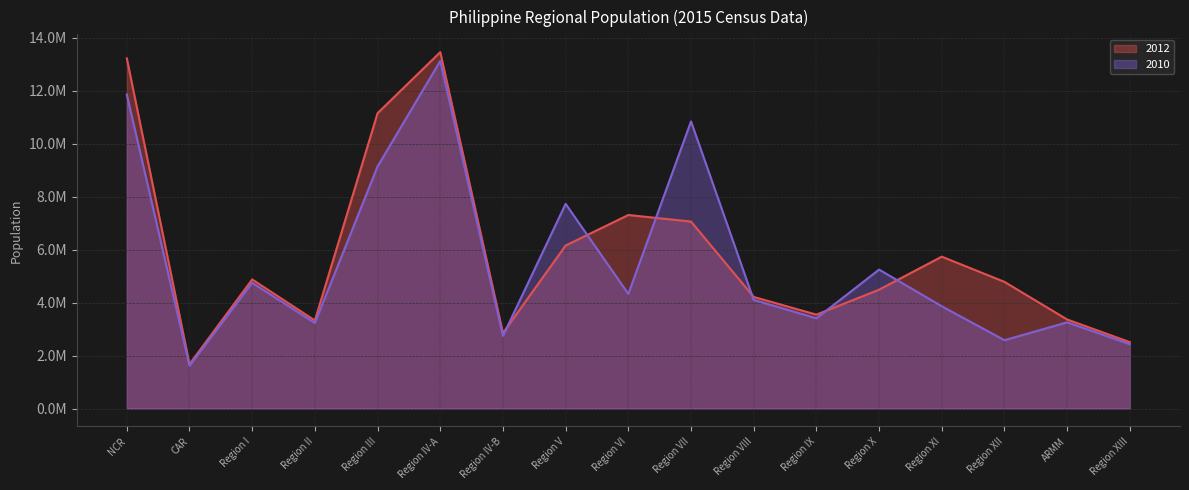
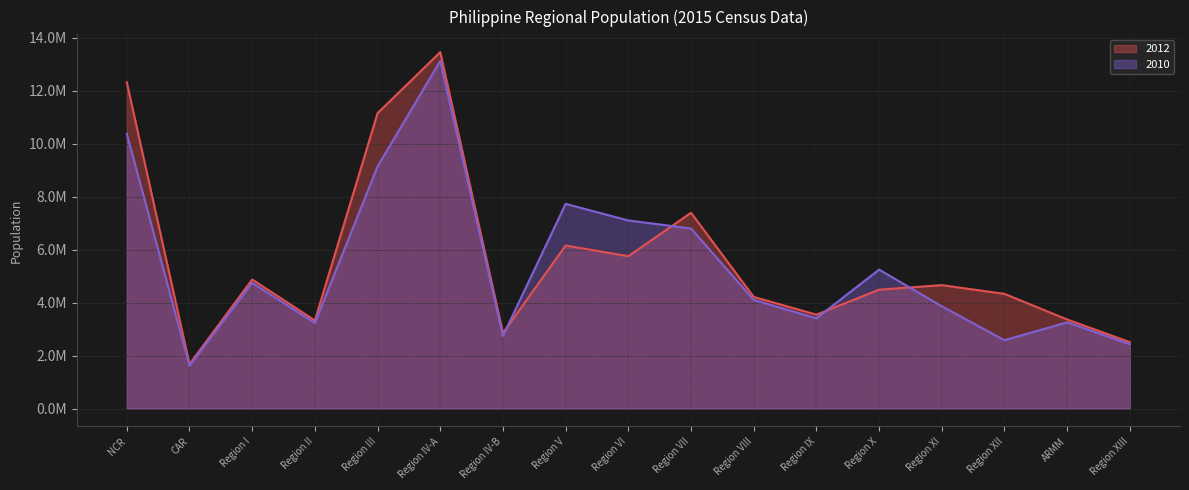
2012, NCR: 13200000 -> 12300000
2010, NCR: 11900000 -> 10400000
2012, Region VI: 7300000 -> 5800000
2010, Region VI: 4300000 -> 7100000
2012, Region VII: 7100000 -> 7400000
2010, Region VII: 10800000 -> 6800000
2012, Region XI: 5700000 -> 4700000
2012, Region XII: 4800000 -> 4300000
